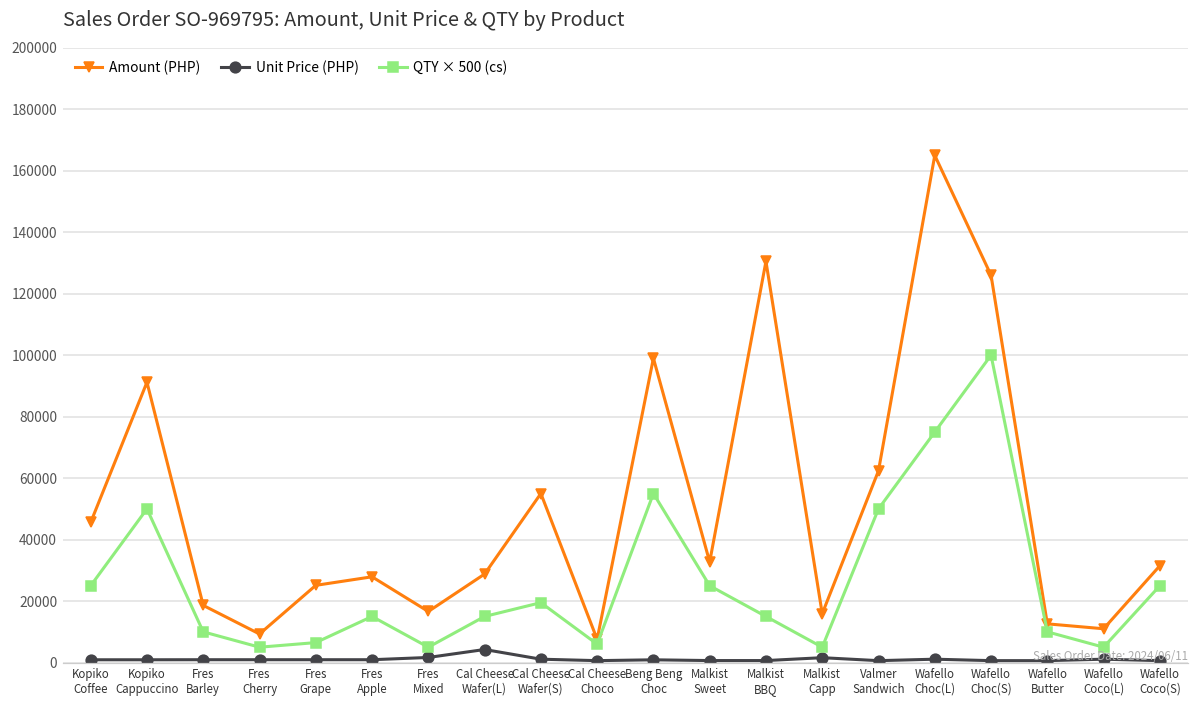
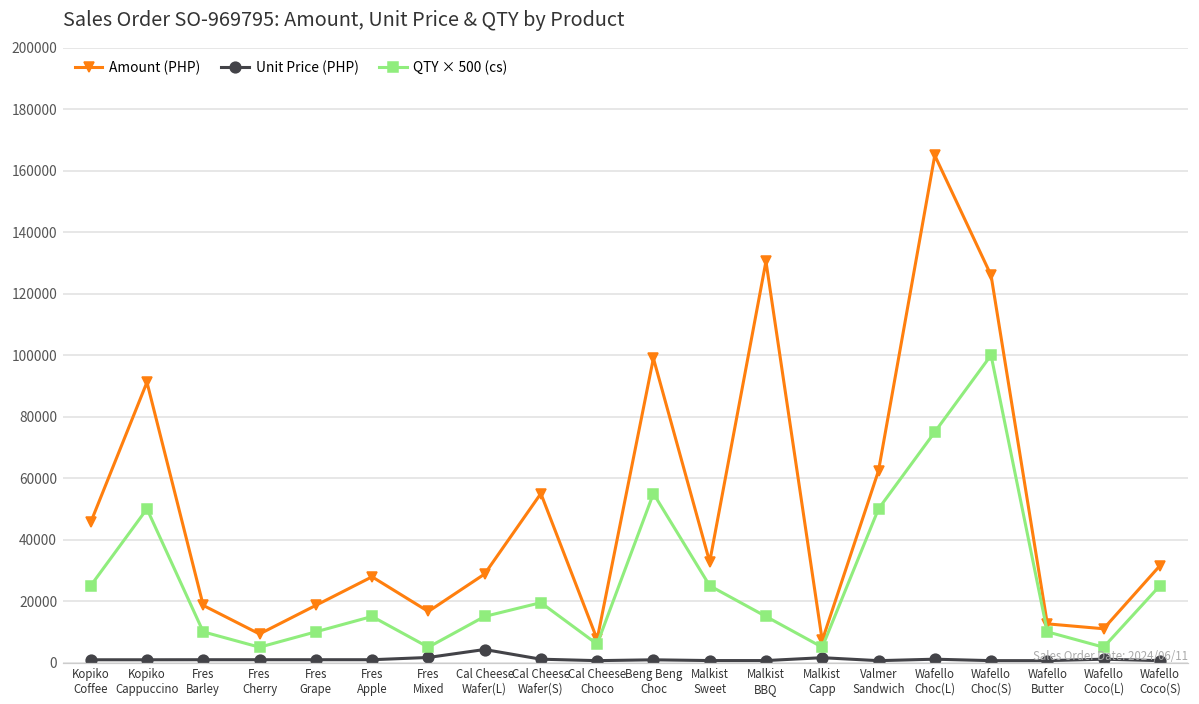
Amount (PHP), Fres Grape: 25000 -> 19000
QTY × 500 (cs), Fres Grape: 7000 -> 10000
Amount (PHP), Malkist Capp: 16000 -> 7000
